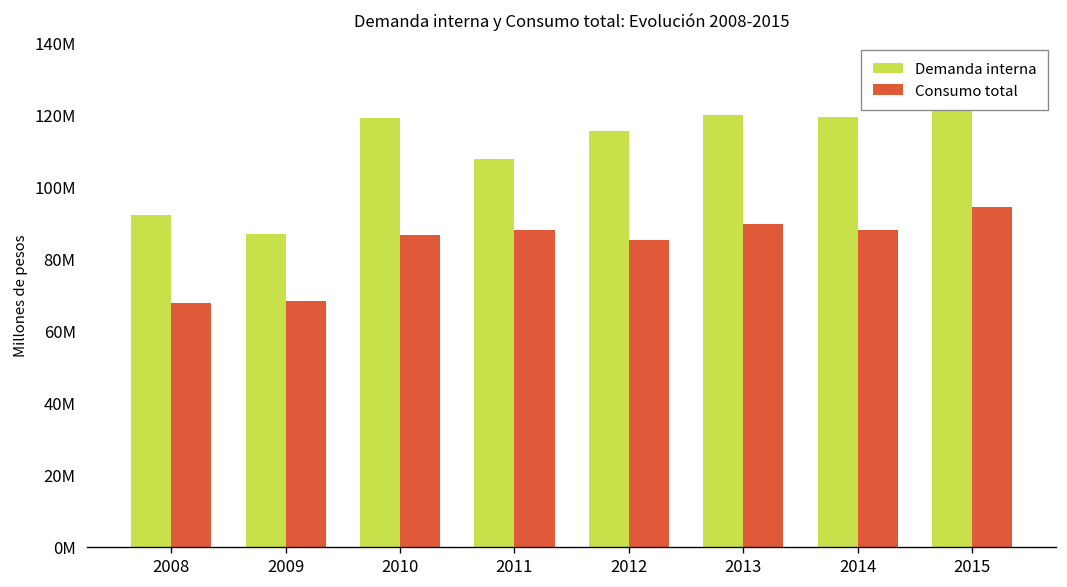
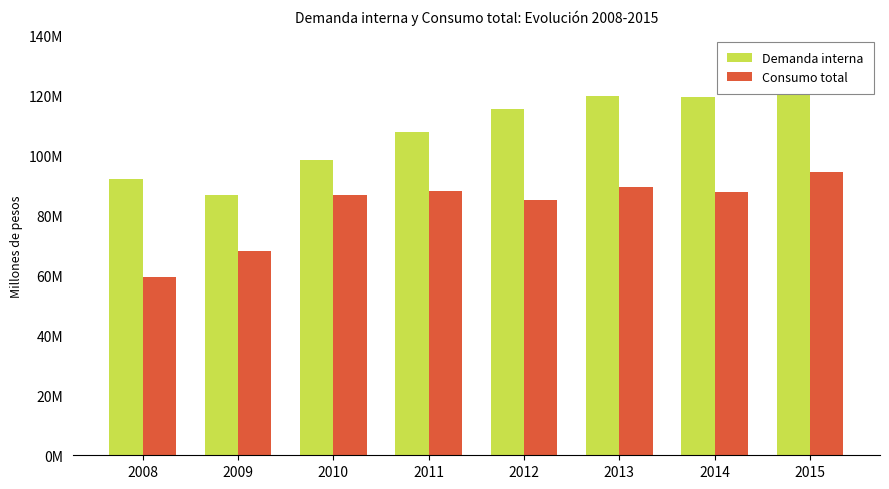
Consumo total, 2008: 68000000 -> 59000000
Demanda interna, 2010: 119000000 -> 98000000
